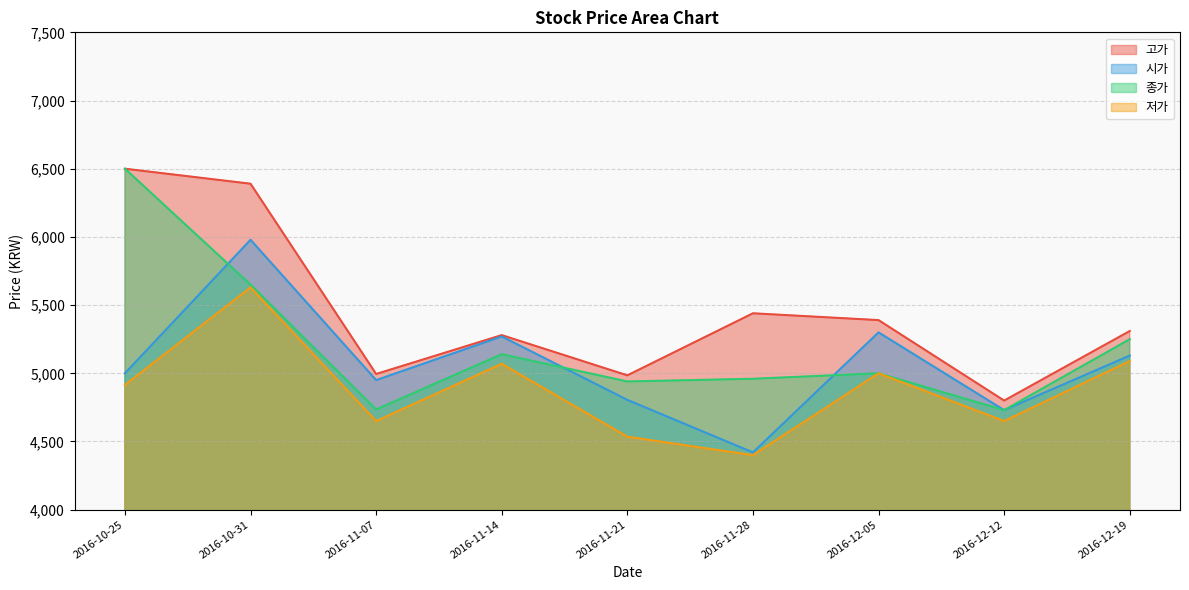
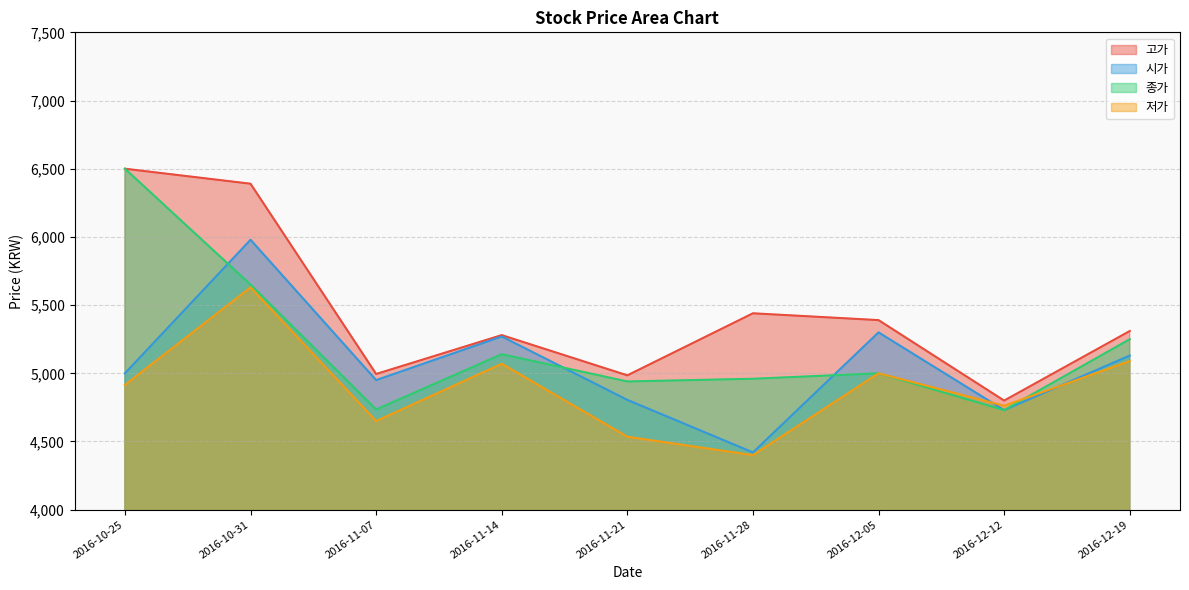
저가, 2016-12-12: 4,650 -> 4,760
